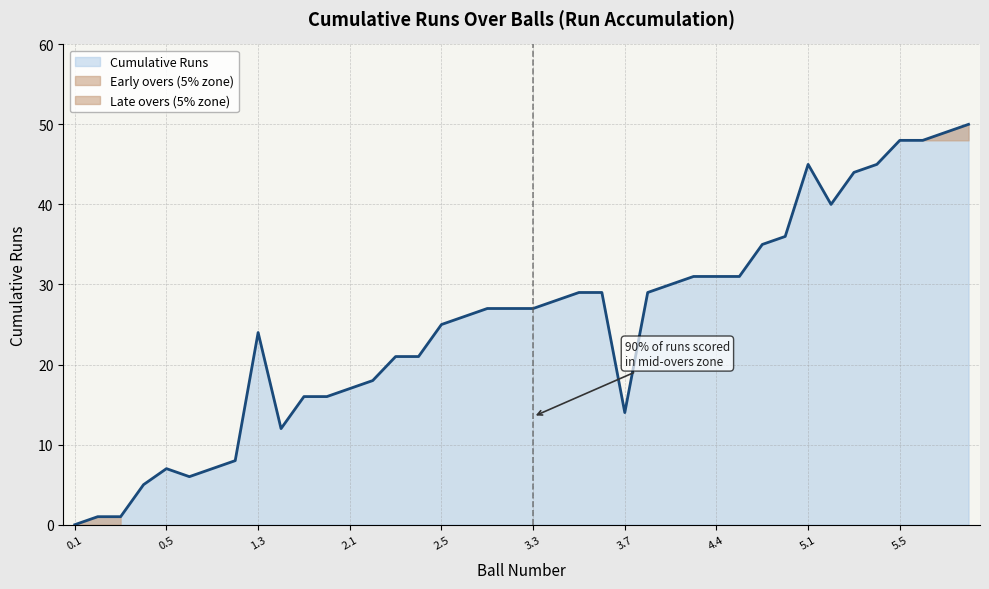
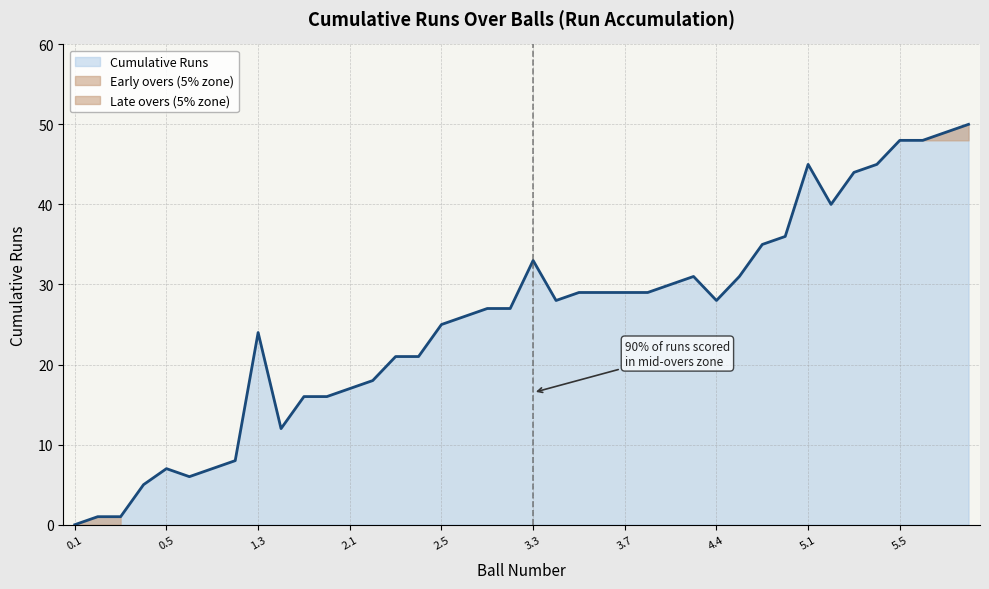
Cumulative Runs, 3.3: 27 -> 33
Cumulative Runs, 3.7: 14 -> 29
Cumulative Runs, 4.4: 31 -> 28
